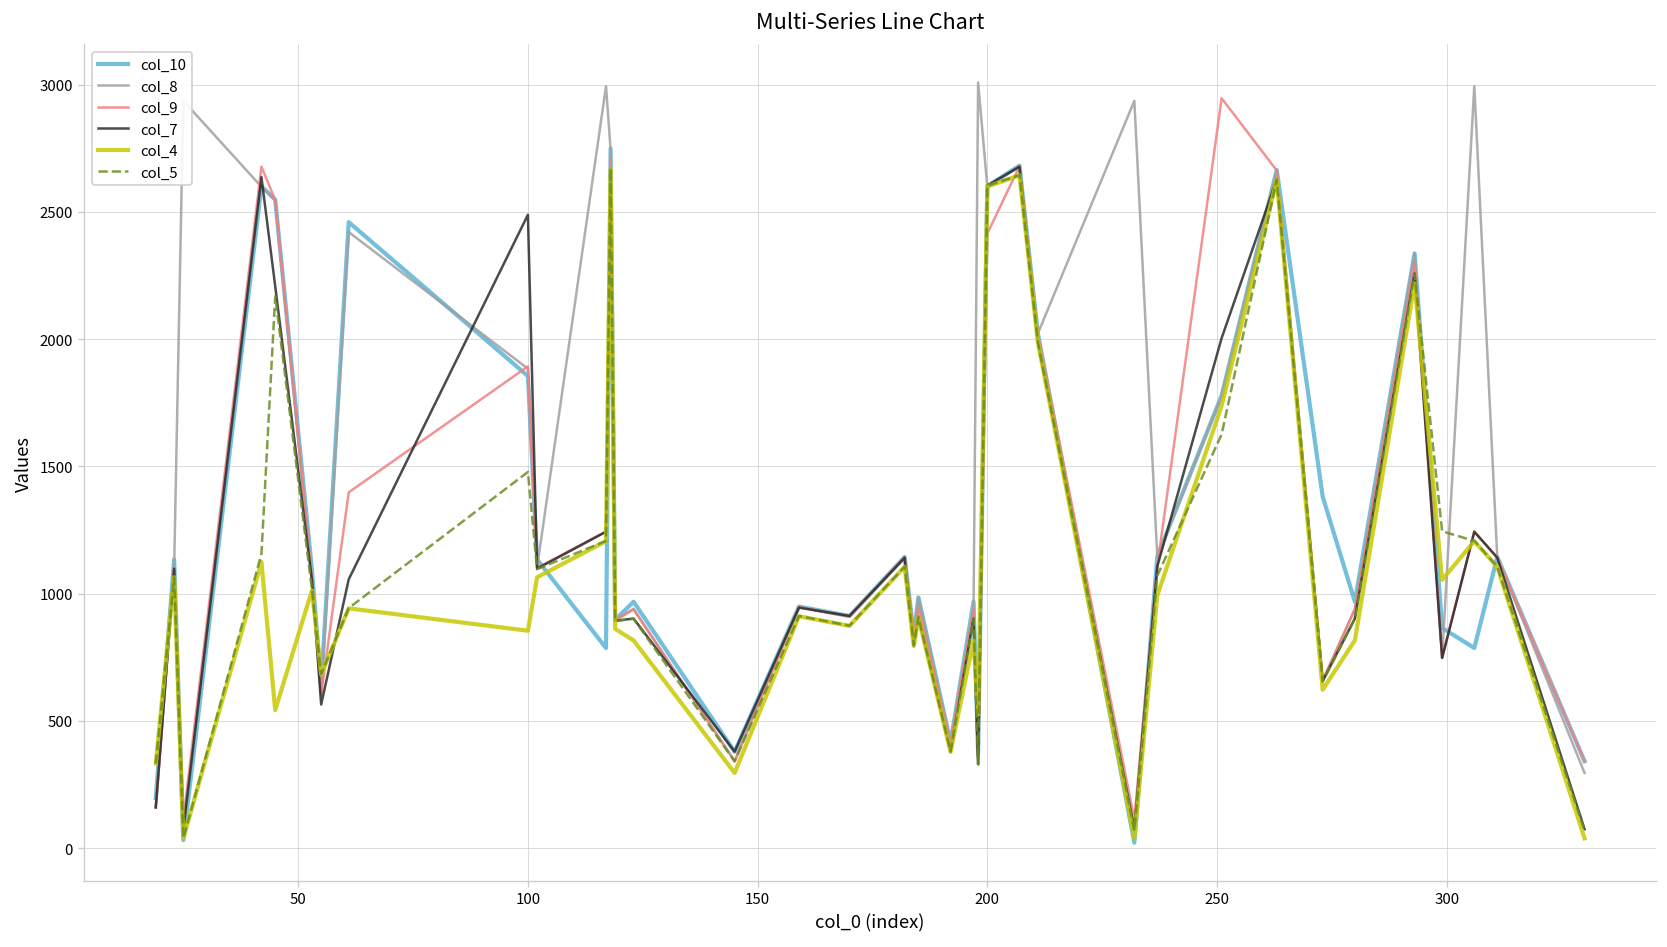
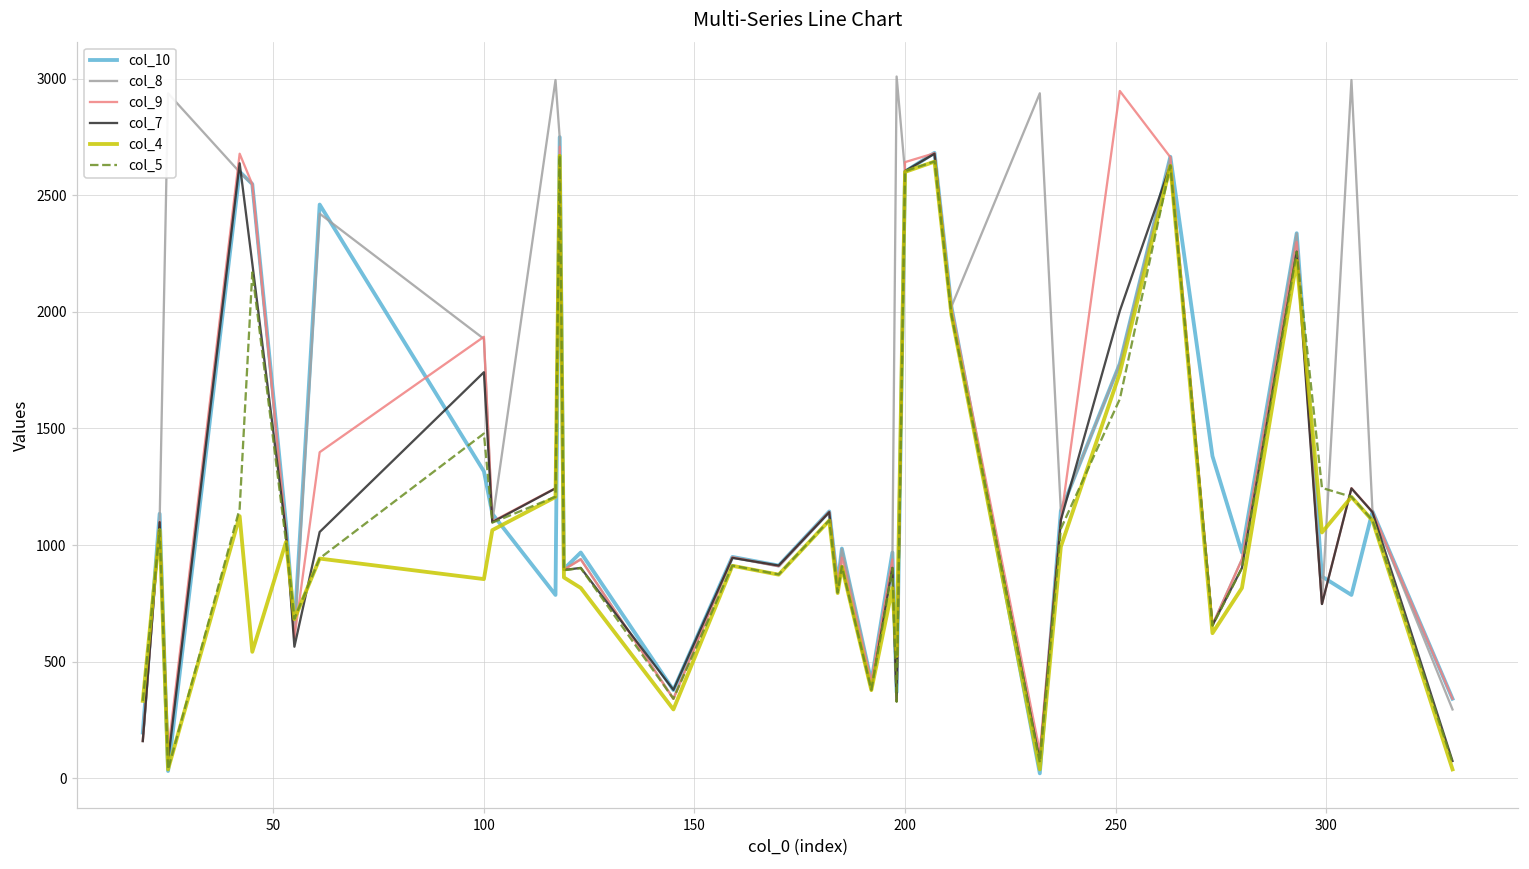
col_10, 100: 1860 -> 1320
col_7, 100: 2490 -> 1740
col_9, 200: 2420 -> 2640
